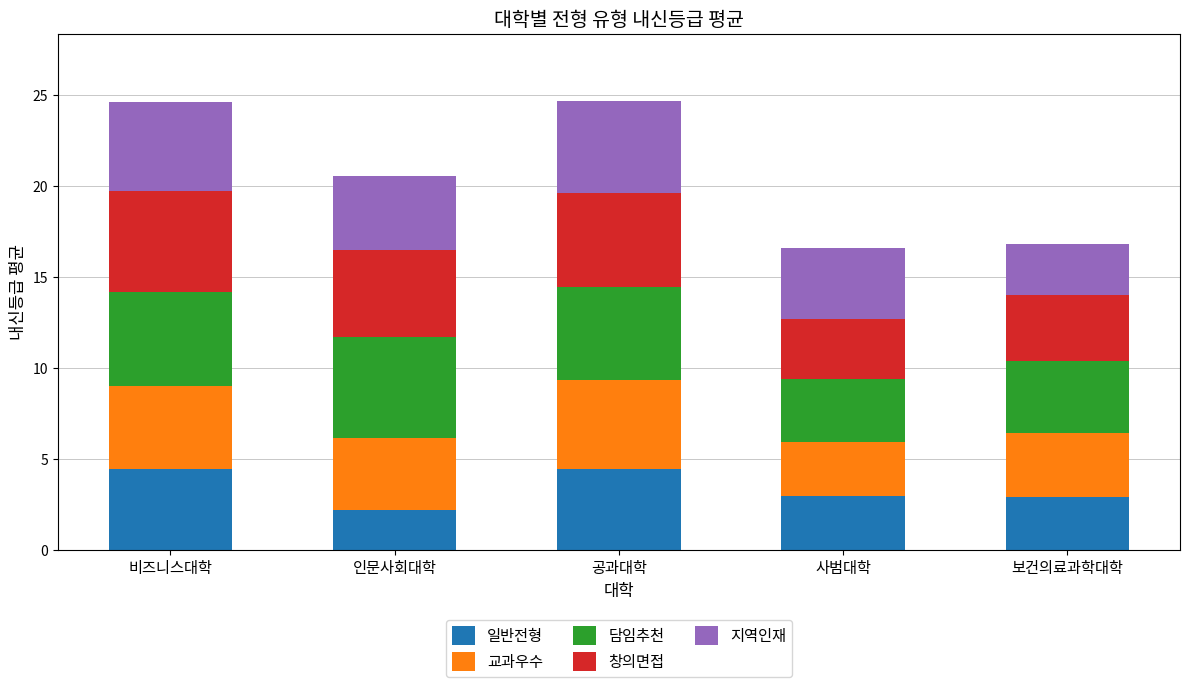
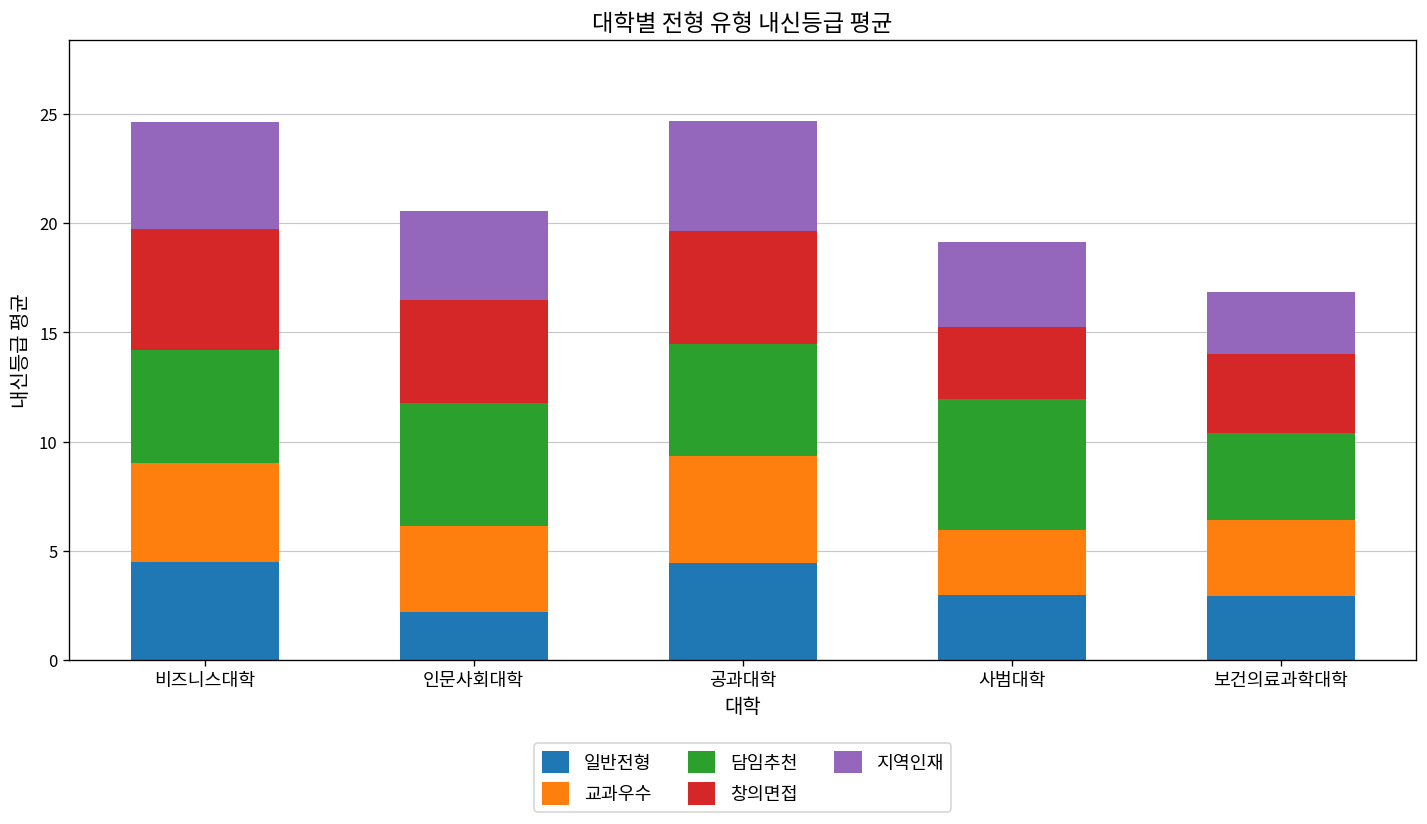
담임추천, 사범대학: 3.5 -> 6.0
